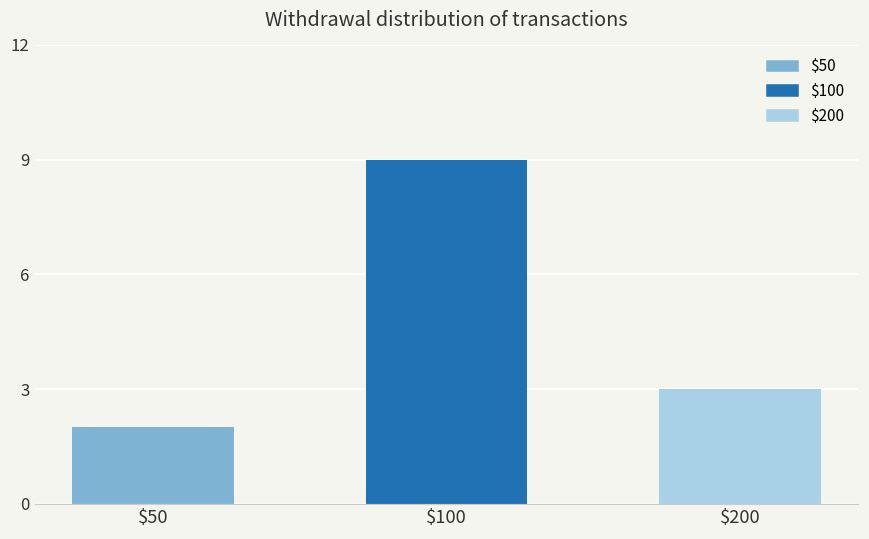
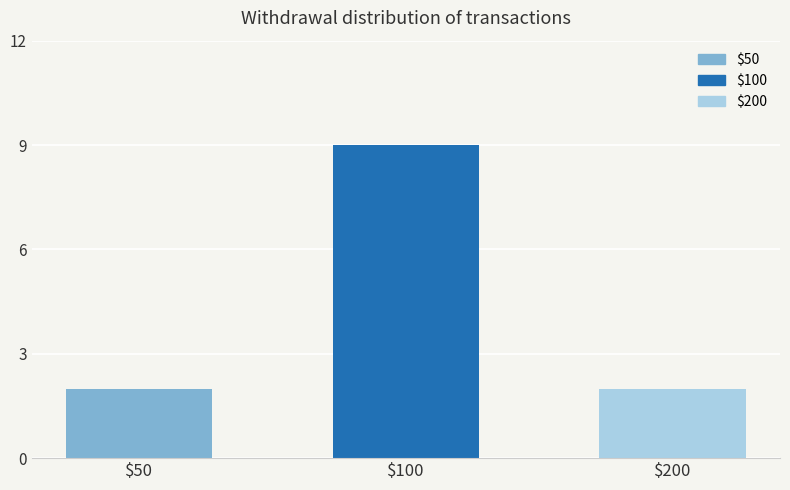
$200: 3 -> 2
